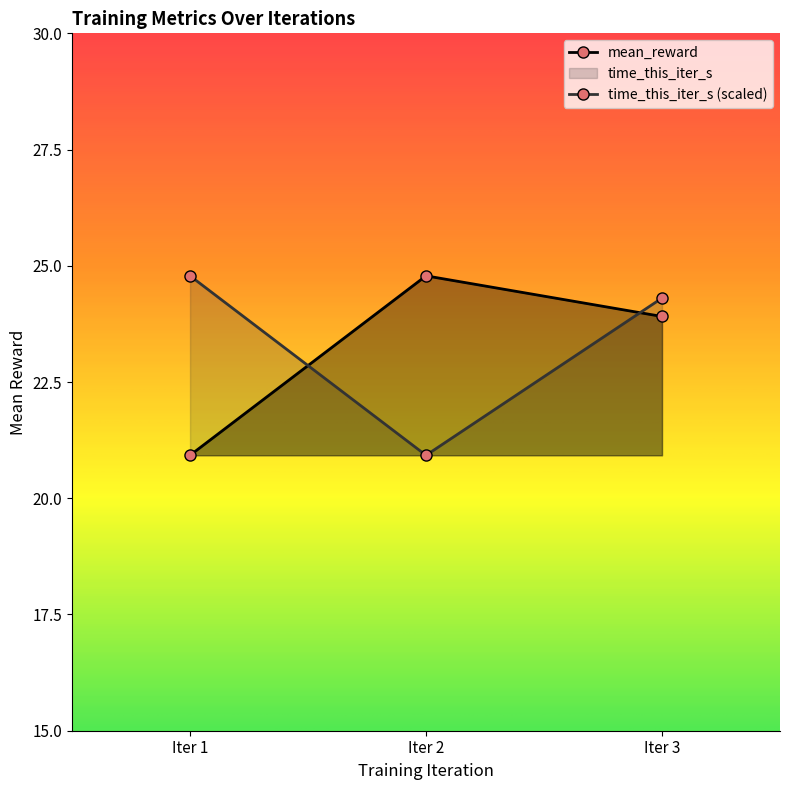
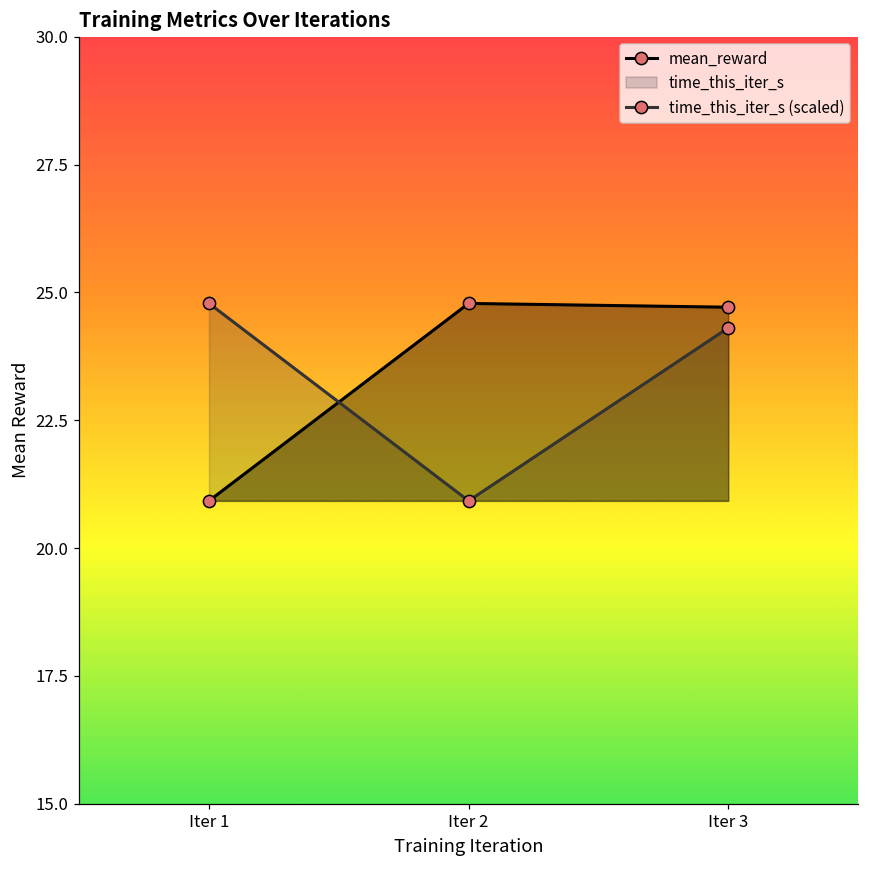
mean_reward, Iter 3: 23.9 -> 24.7
